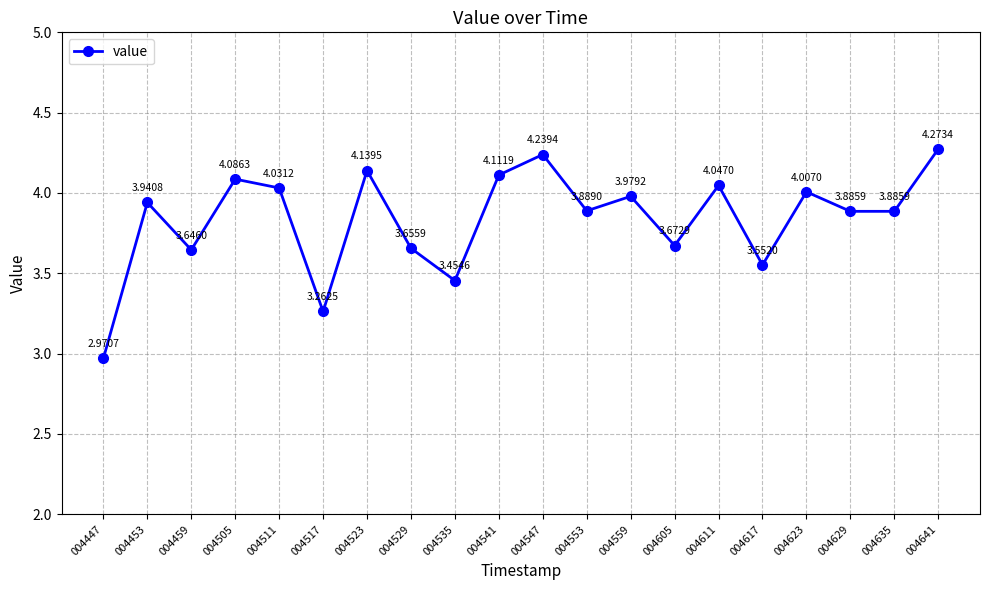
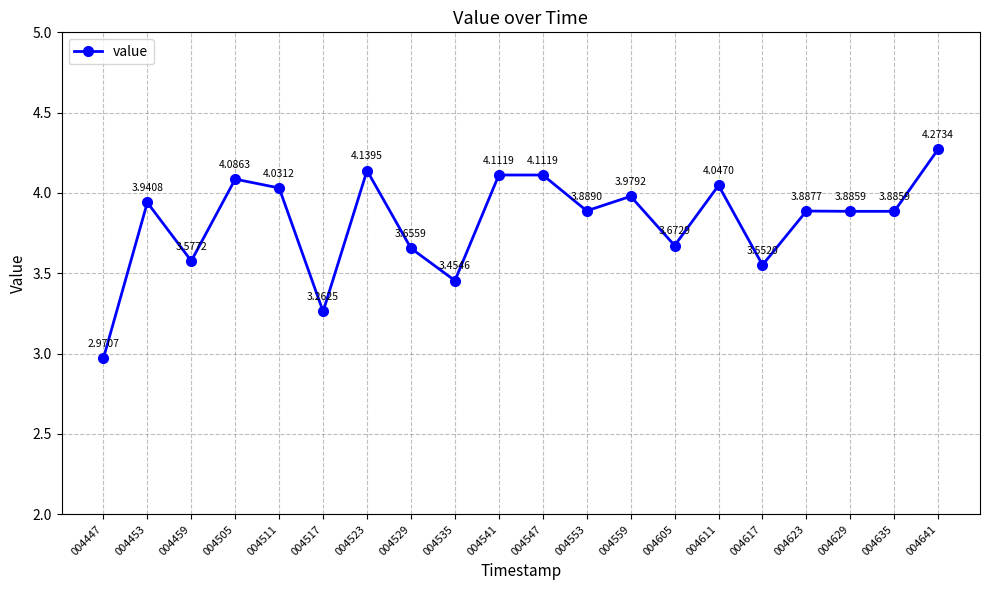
004459: 3.6460 -> 3.5772
004547: 4.2394 -> 4.1119
004623: 4.0070 -> 3.8877
